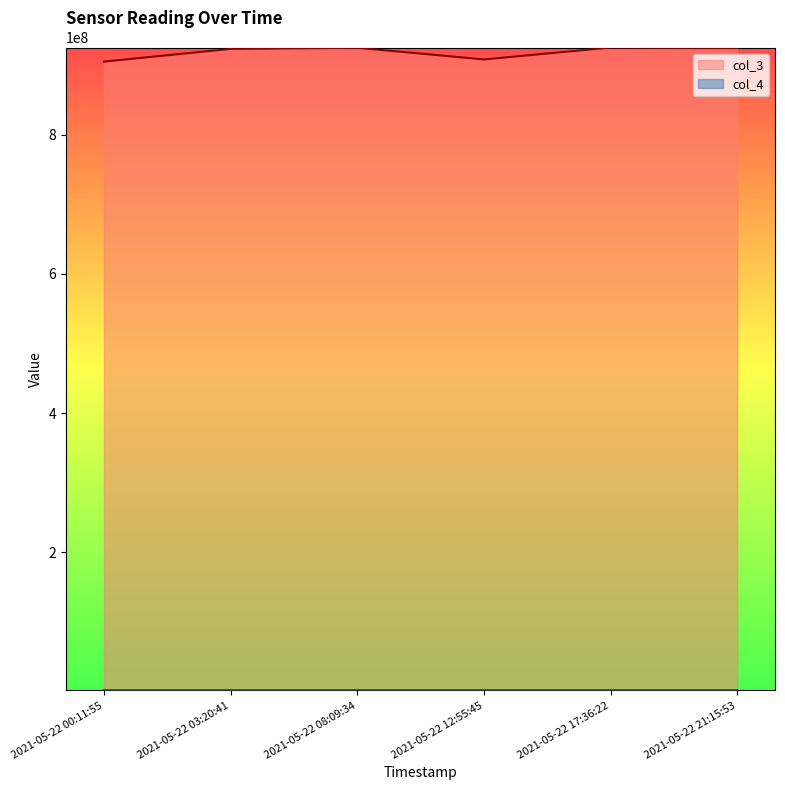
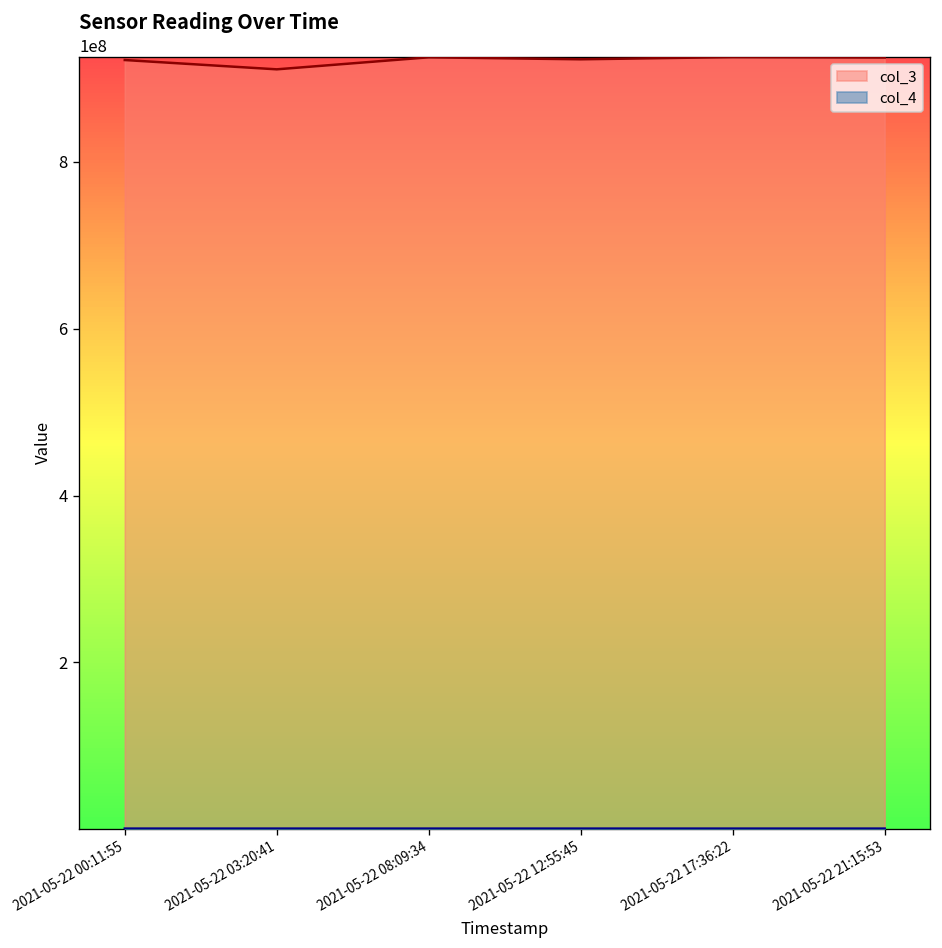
col_3, 2021-05-22 00:11:55: 910000000 -> 920000000
col_3, 2021-05-22 03:20:41: 920000000 -> 910000000
col_3, 2021-05-22 12:55:45: 910000000 -> 920000000
